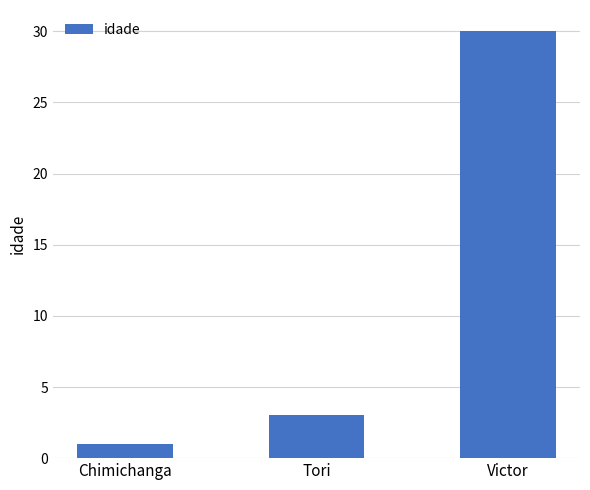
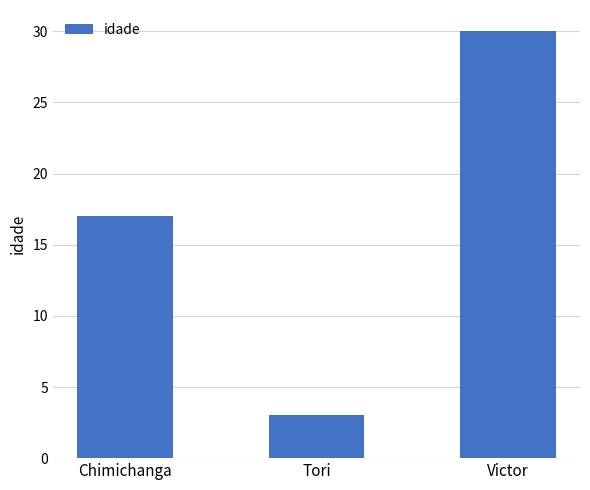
Chimichanga: 1 -> 17
